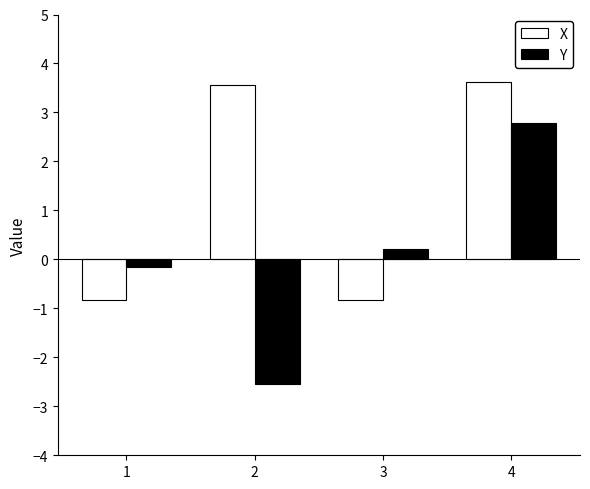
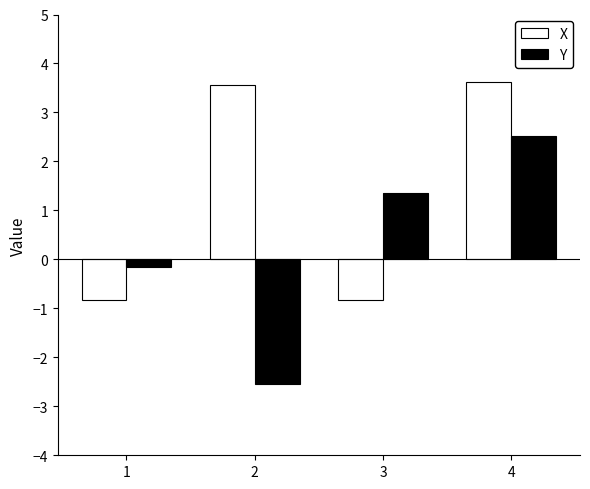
Y, 3: 0.2 -> 1.3
Y, 4: 2.8 -> 2.5
